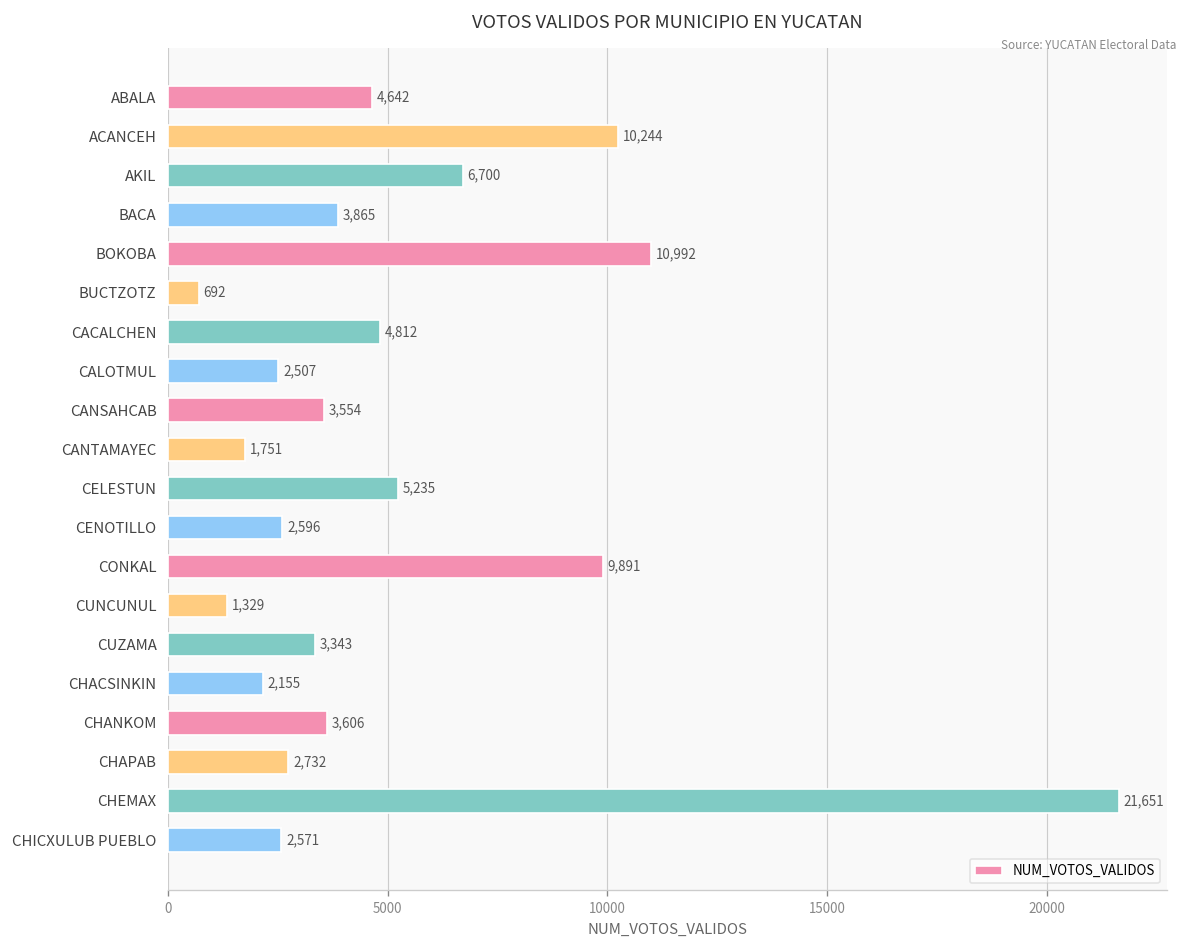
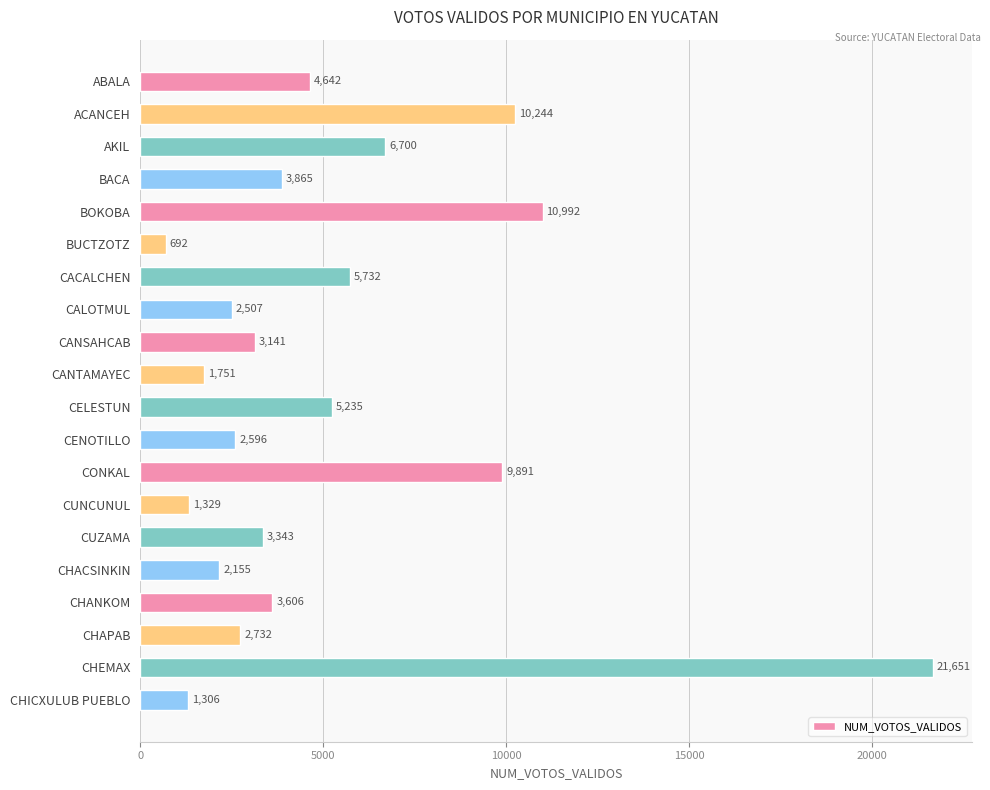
CACALCHEN: 4,812 -> 5,732
CANSAHCAB: 3,554 -> 3,141
CHICXULUB PUEBLO: 2,571 -> 1,306
